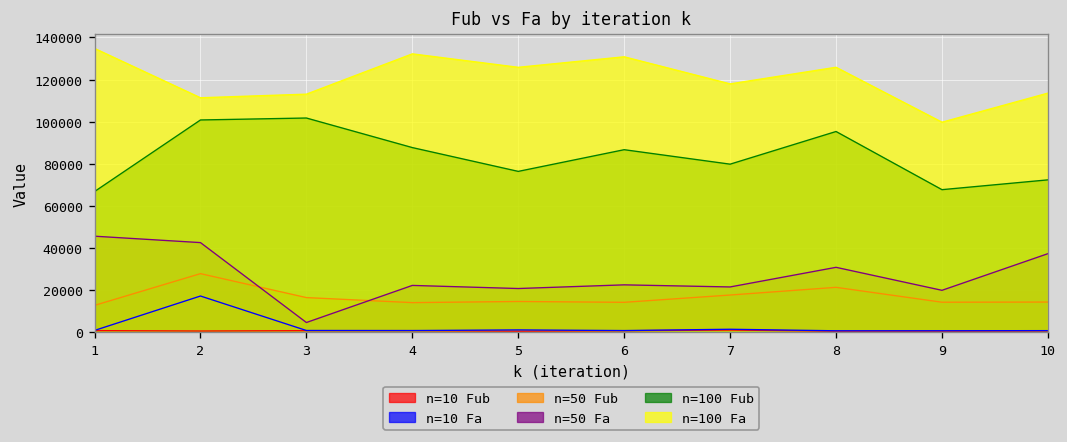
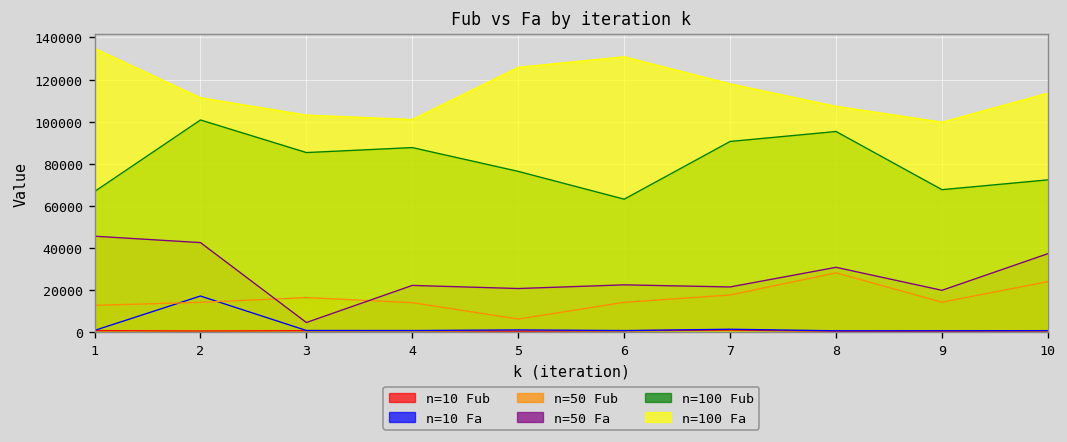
n=50 Fub, 2: 28000 -> 14000
n=100 Fub, 3: 102000 -> 85000
n=100 Fa, 3: 113000 -> 103000
n=100 Fa, 4: 132000 -> 101000
n=50 Fub, 5: 15000 -> 6000
n=100 Fub, 6: 87000 -> 63000
n=100 Fub, 7: 80000 -> 91000
n=50 Fub, 8: 21000 -> 28000
n=100 Fa, 8: 126000 -> 107000
n=50 Fub, 10: 14000 -> 24000
